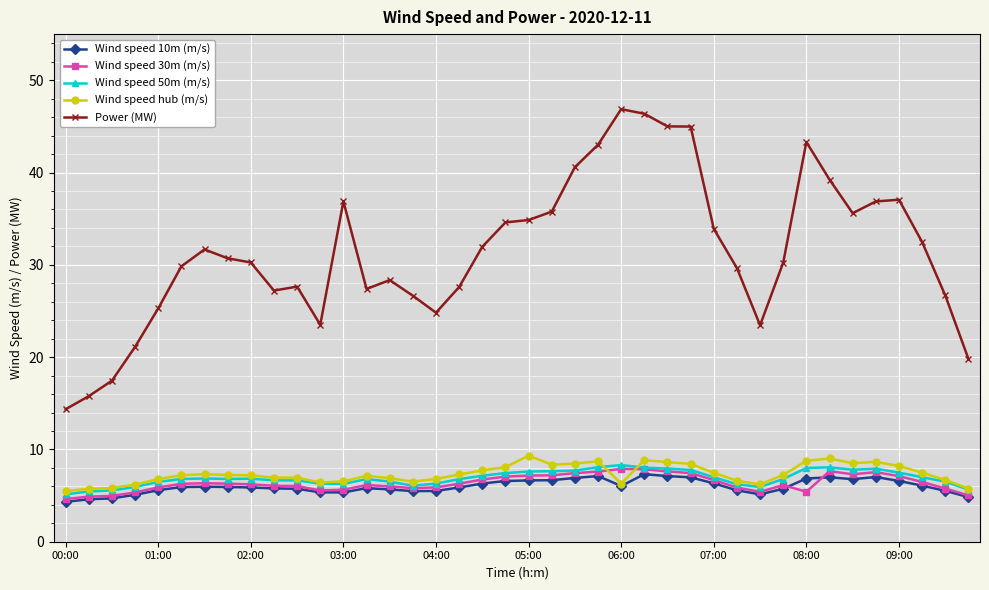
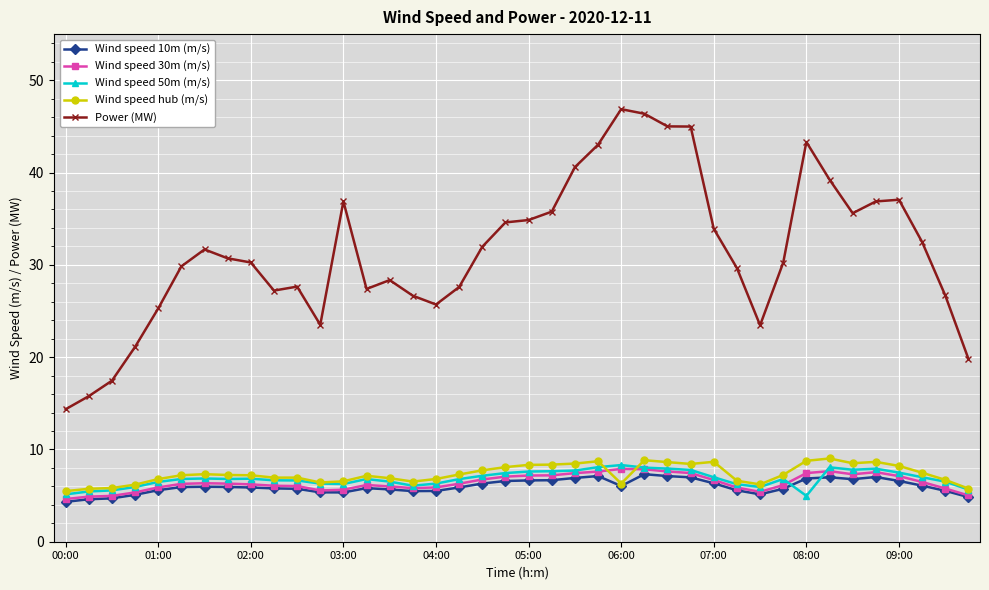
Power (MW), 04:00: 25 -> 26
Wind speed hub (m/s), 05:00: 9 -> 8
Wind speed hub (m/s), 07:00: 7 -> 9
Wind speed 30m (m/s), 08:00: 5 -> 7
Wind speed 50m (m/s), 08:00: 8 -> 5
